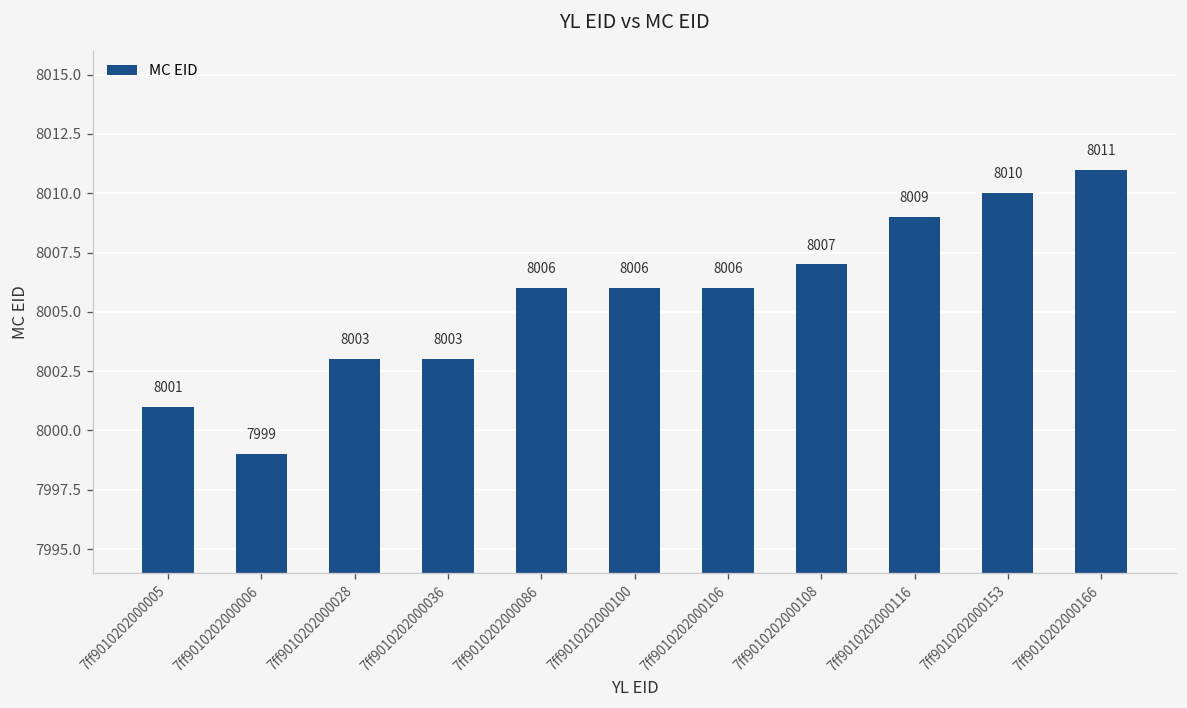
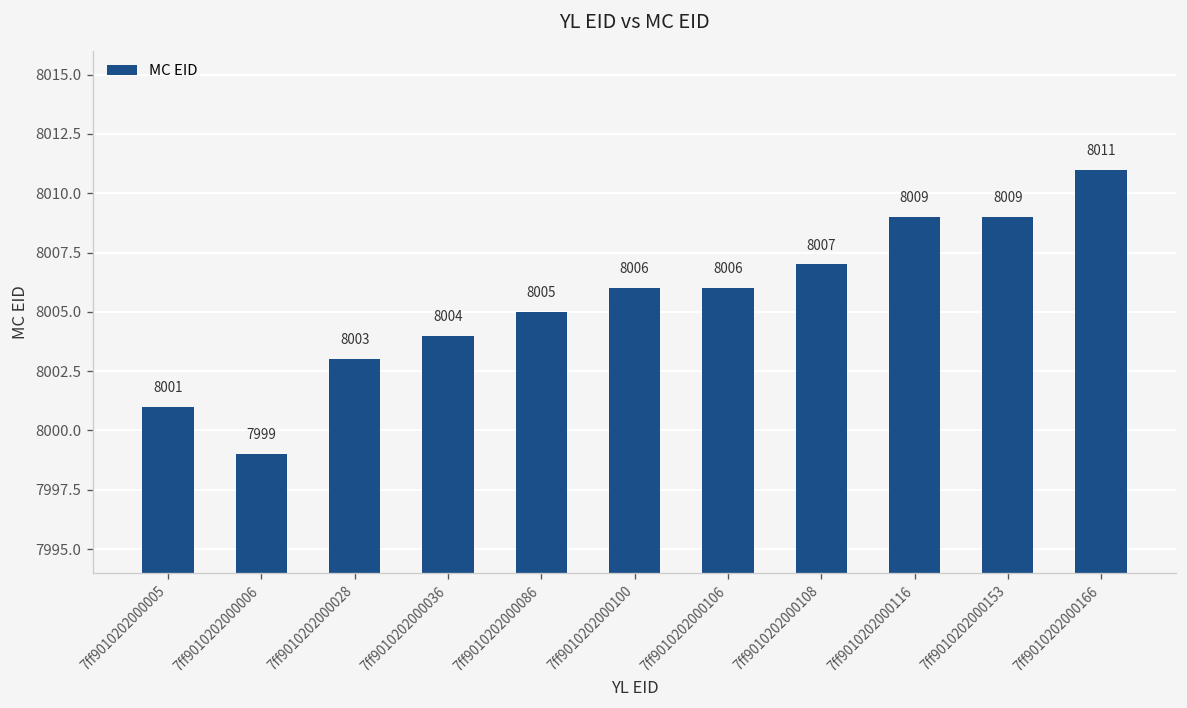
7ff9010202000036: 8003 -> 8004
7ff9010202000086: 8006 -> 8005
7ff9010202000153: 8010 -> 8009
